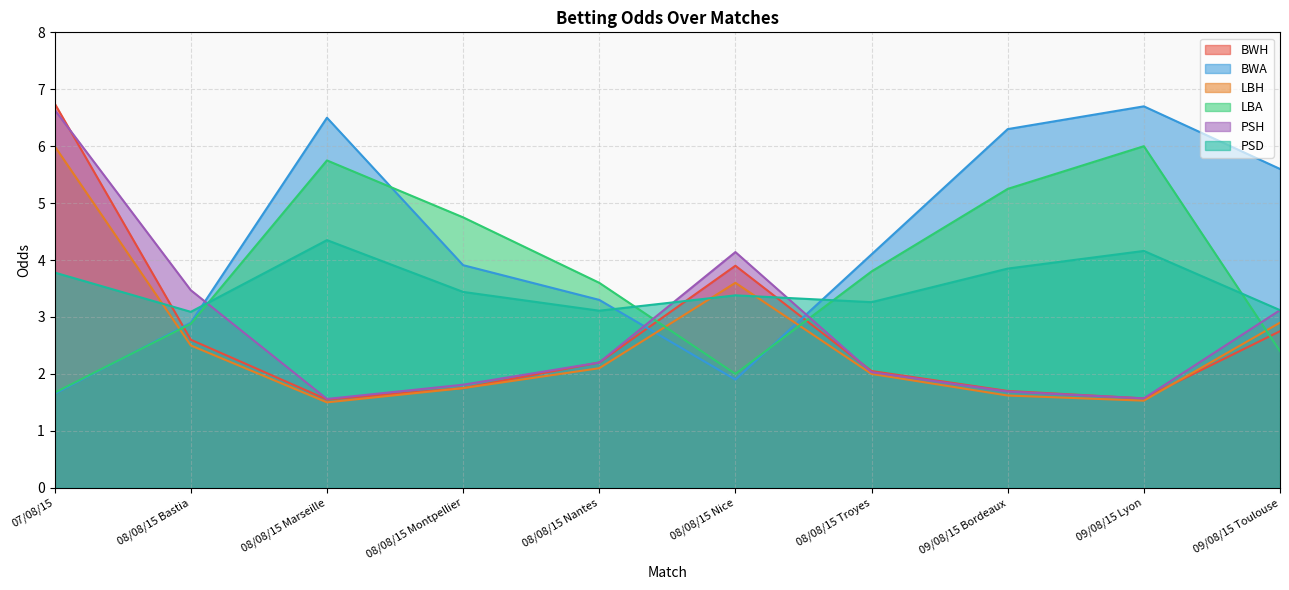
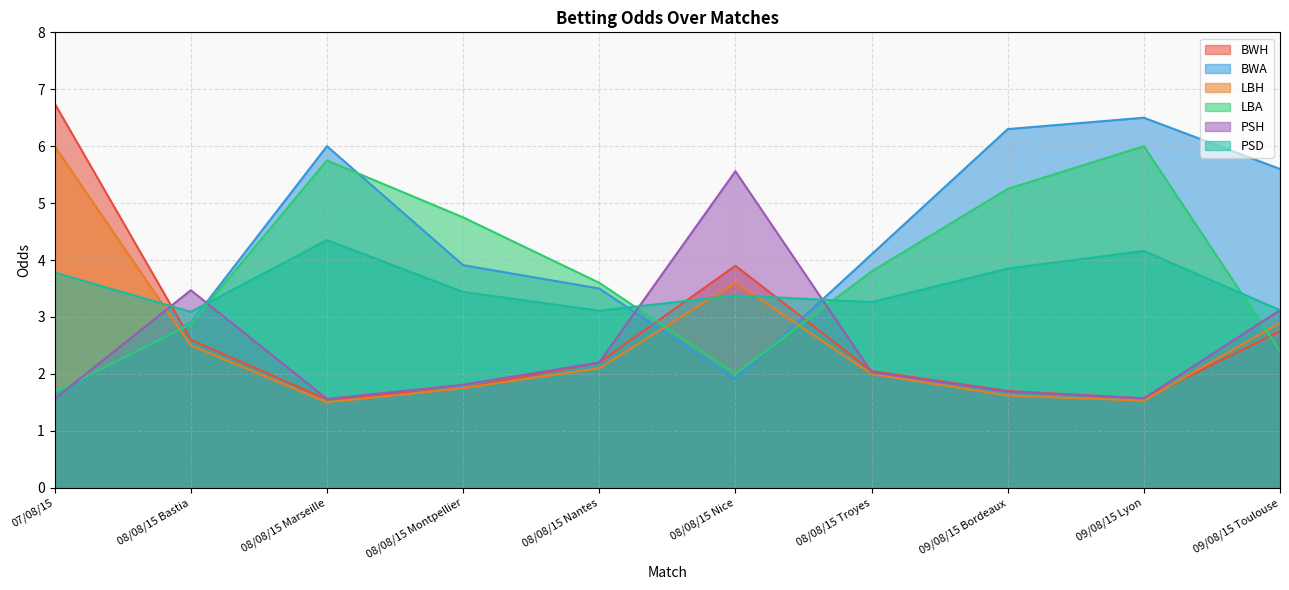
PSH, 07/08/15: 6.6 -> 1.6
BWA, 08/08/15 Marseille: 6.5 -> 6.0
BWA, 08/08/15 Nantes: 3.3 -> 3.5
PSH, 08/08/15 Nice: 4.1 -> 5.6
BWA, 09/08/15 Lyon: 6.7 -> 6.5
